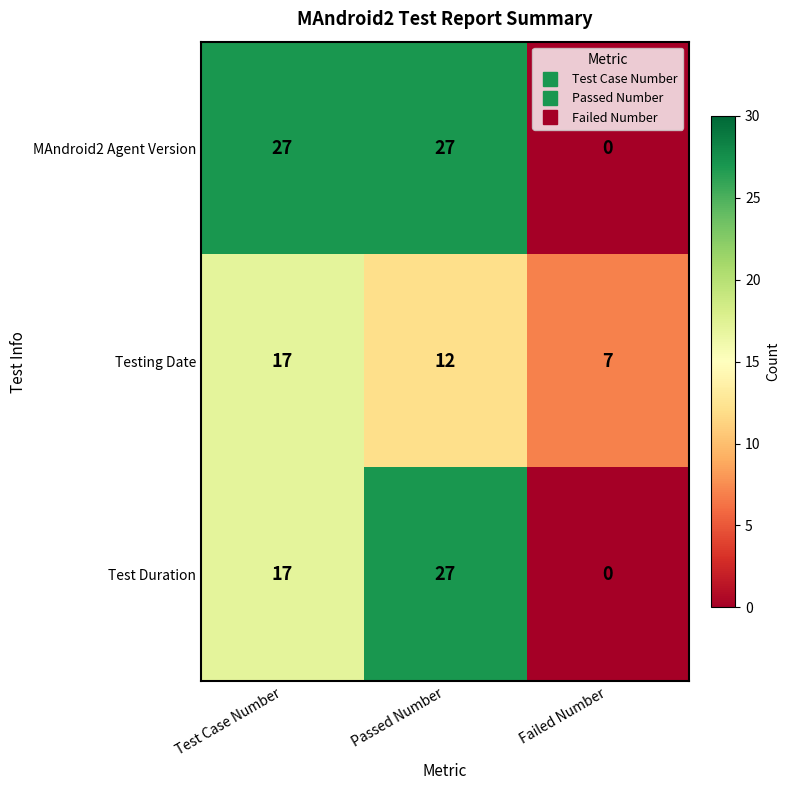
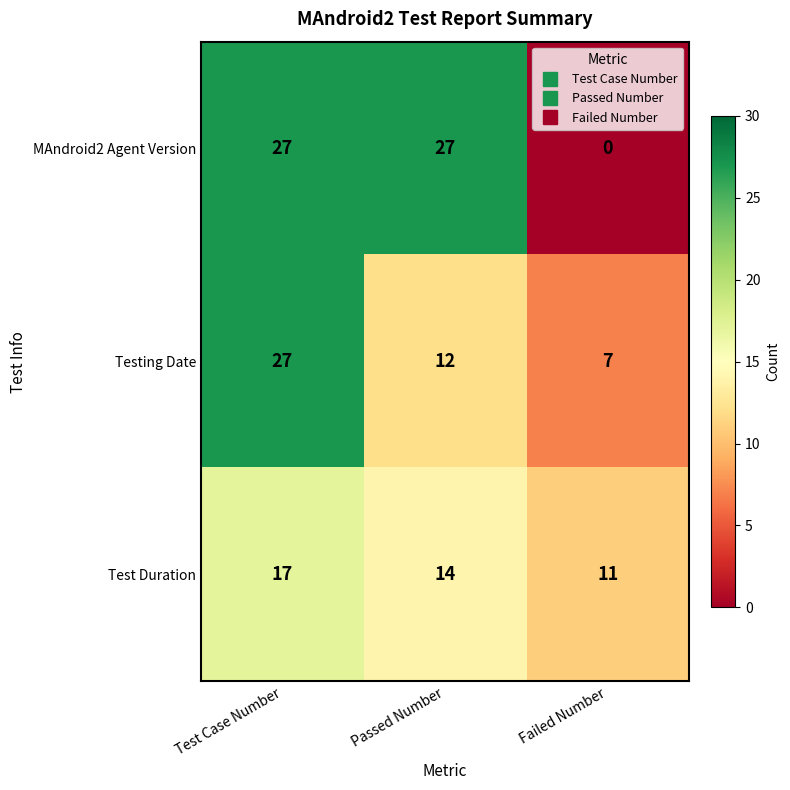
Testing Date, Test Case Number: 17 -> 27
Test Duration, Passed Number: 27 -> 14
Test Duration, Failed Number: 0 -> 11
